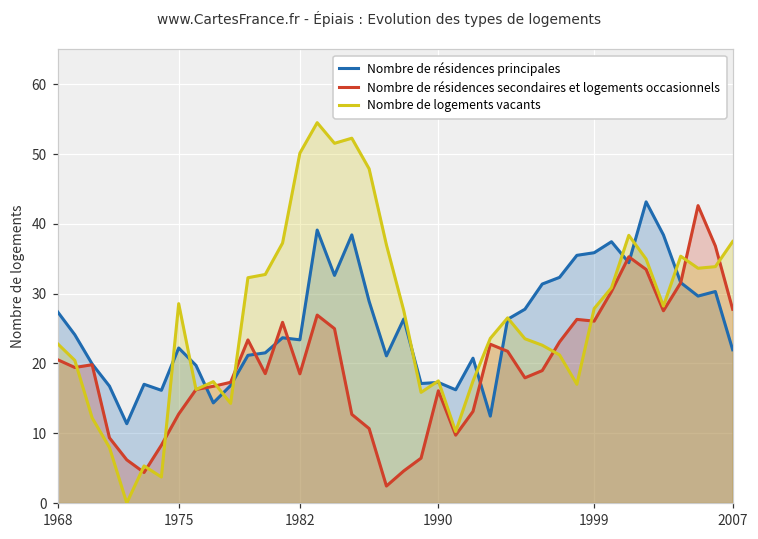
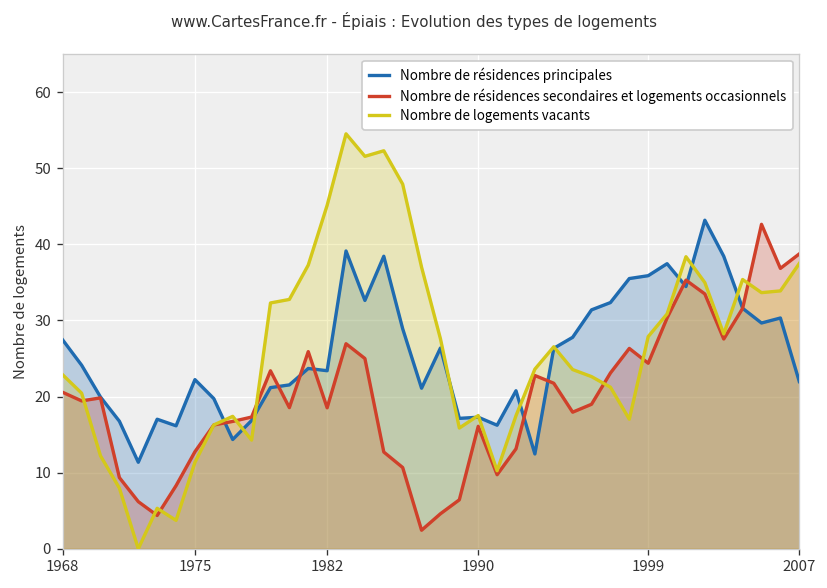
Nombre de logements vacants, 1975: 29 -> 11
Nombre de logements vacants, 1982: 50 -> 45
Nombre de résidences secondaires et logements occasionnels, 1999: 26 -> 24
Nombre de résidences secondaires et logements occasionnels, 2007: 28 -> 39
